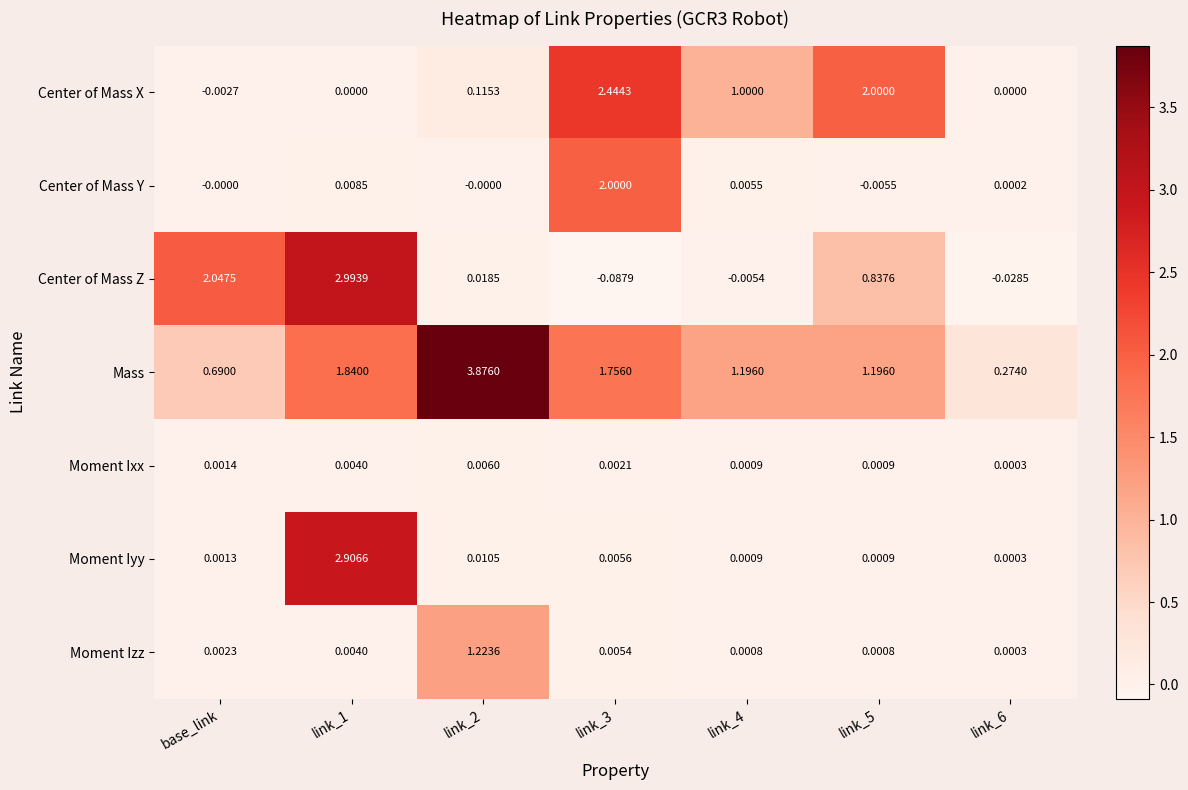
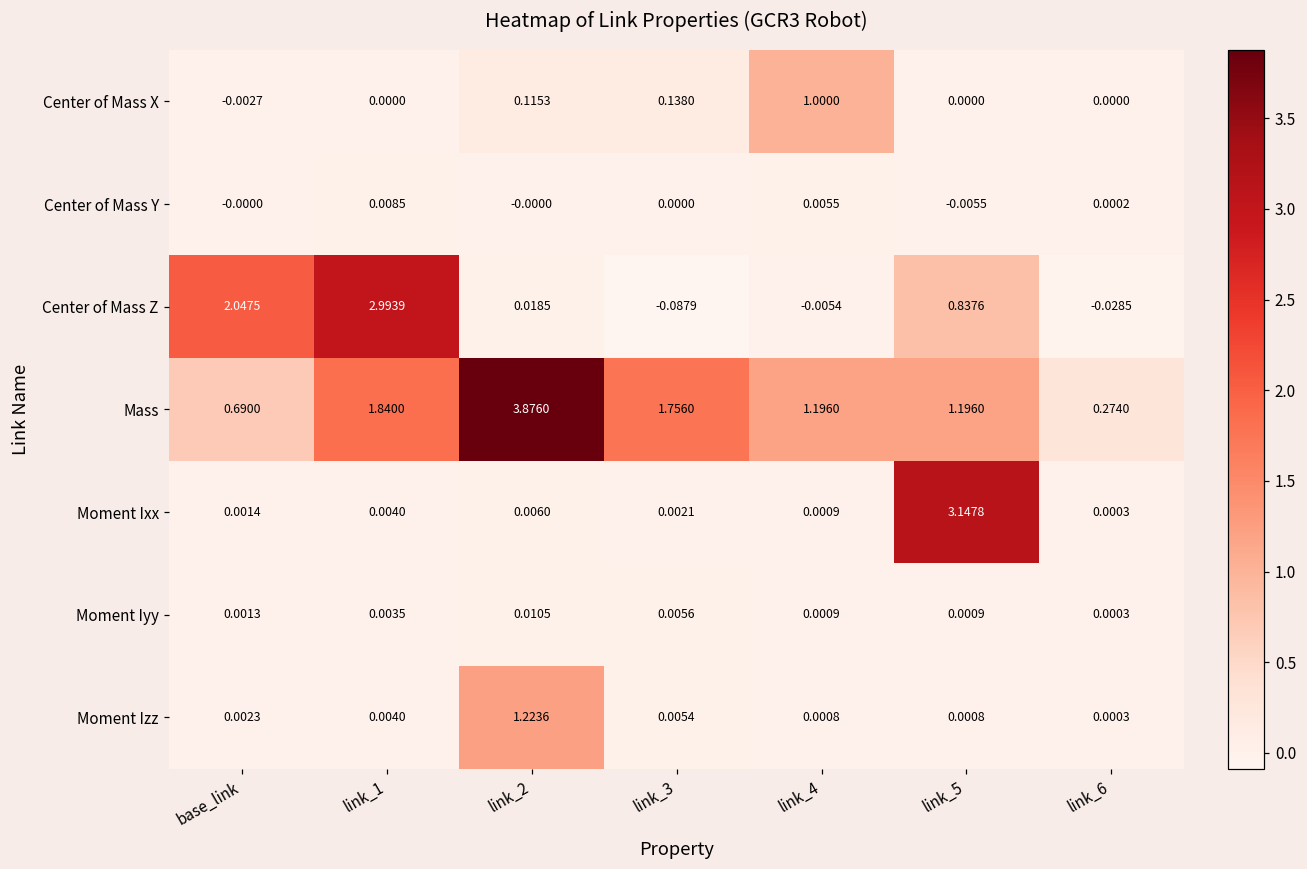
Center of Mass X, link_3: 2.4443 -> 0.1380
Center of Mass X, link_5: 2.0000 -> 0.0000
Center of Mass Y, link_3: 2.0000 -> 0.0000
Moment Ixx, link_5: 0.0009 -> 3.1478
Moment Iyy, link_1: 2.9066 -> 0.0035
